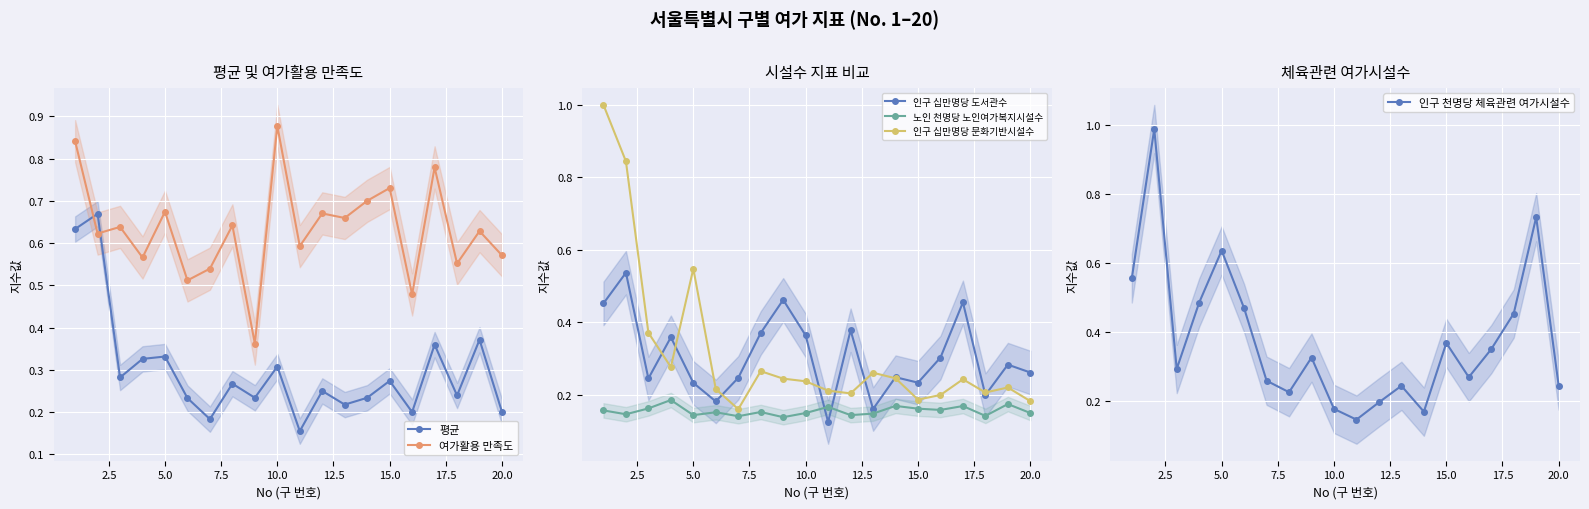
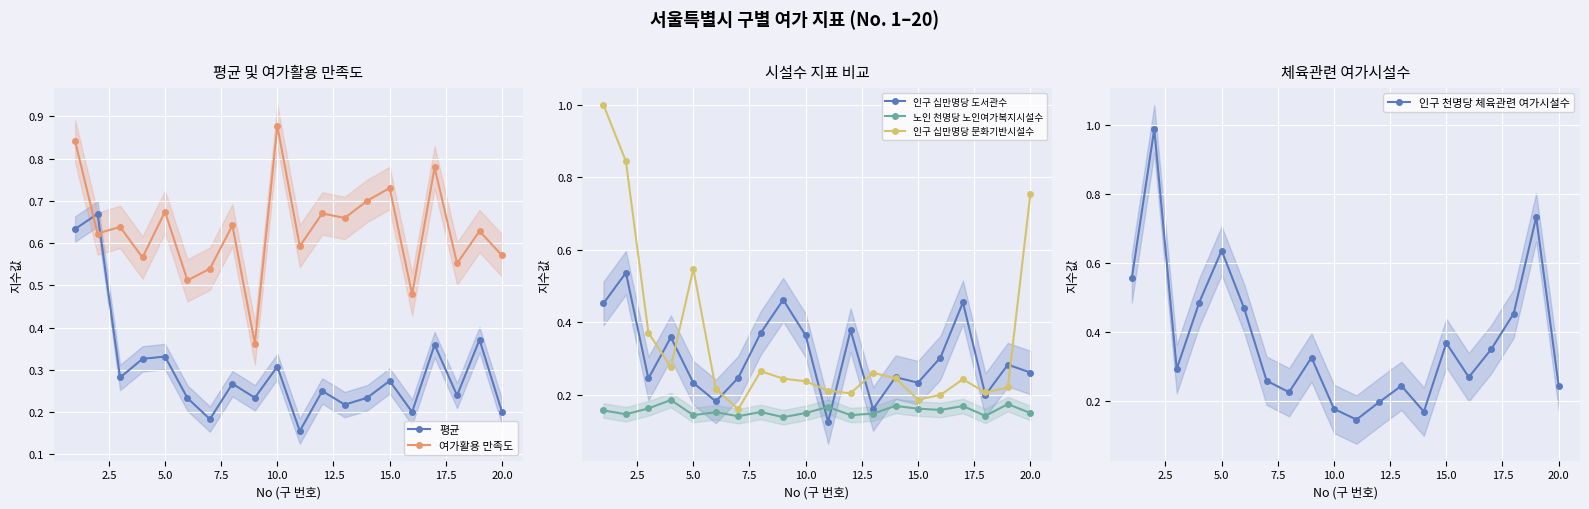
시설수 지표 비교, 인구 십만명당 문화기반시설수, 20.0: 0.18 -> 0.75
